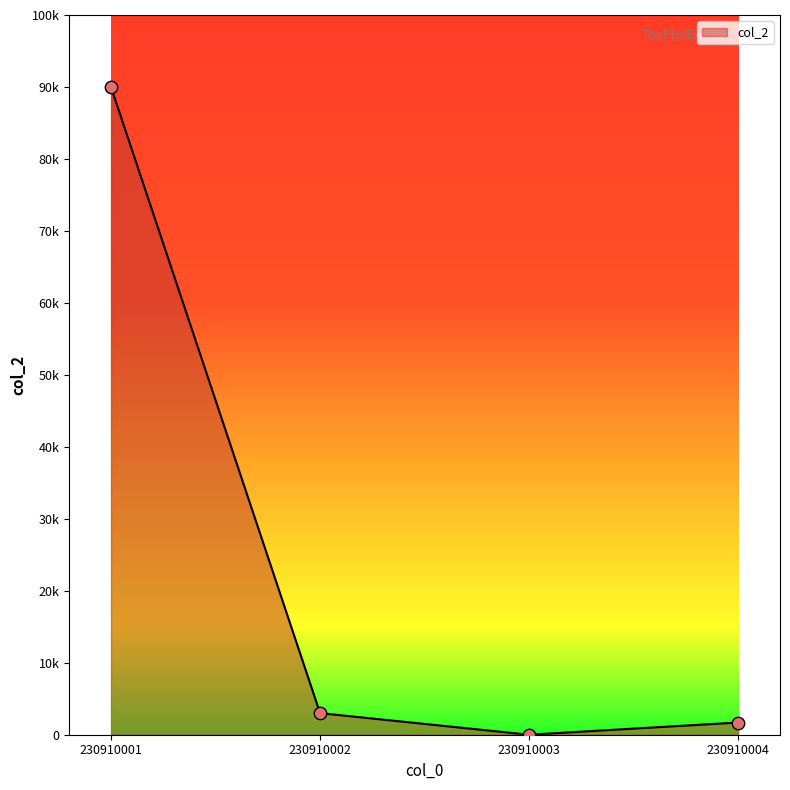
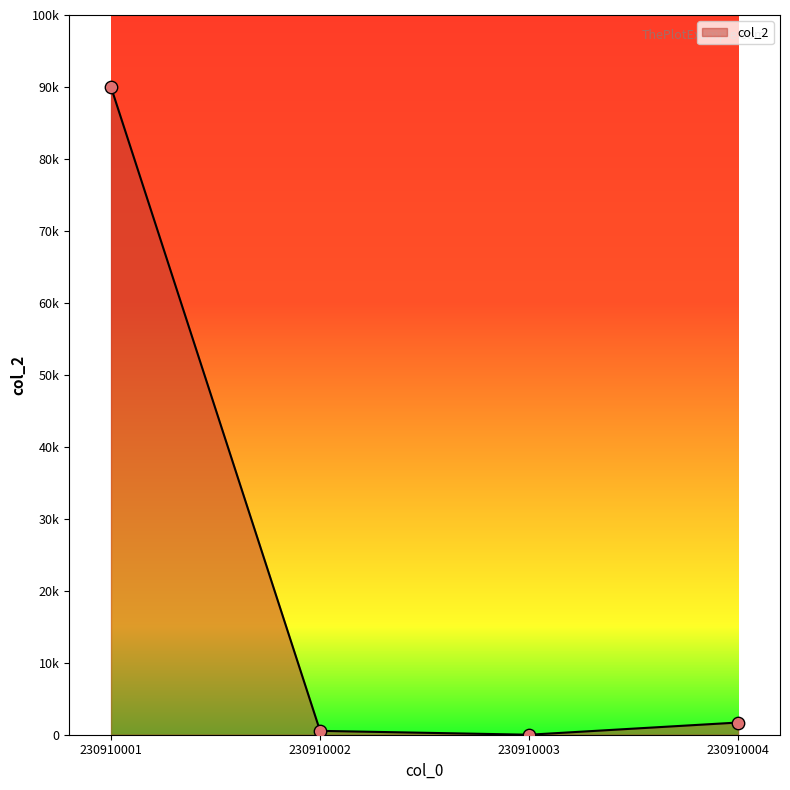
230910002: 3000 -> 1000
